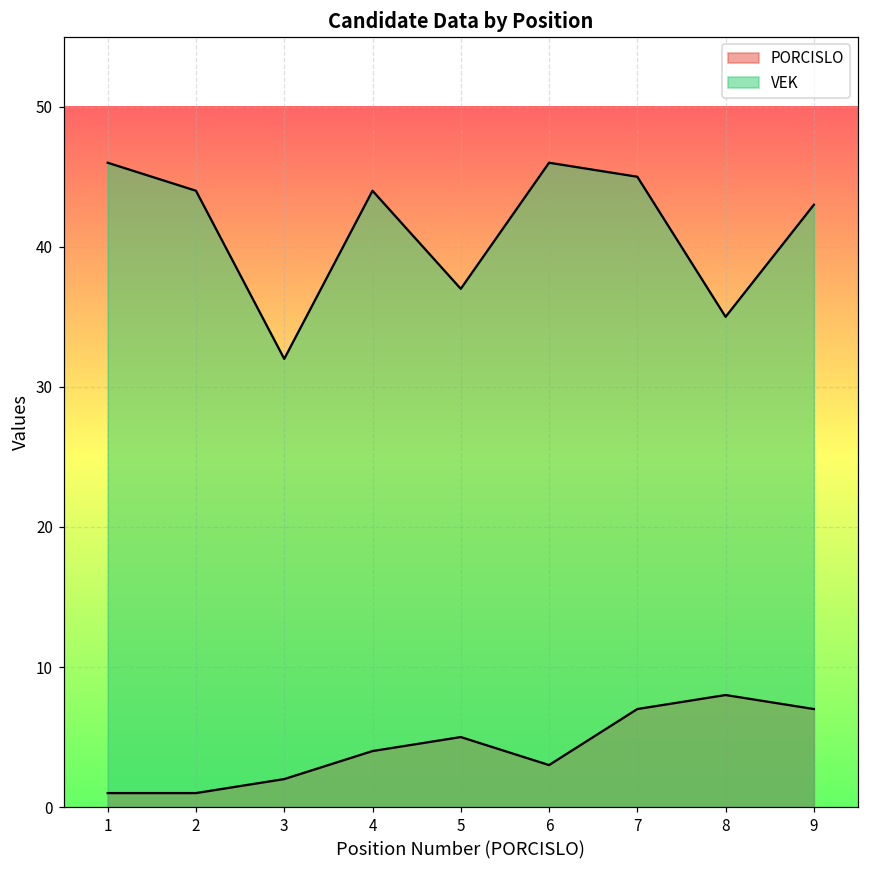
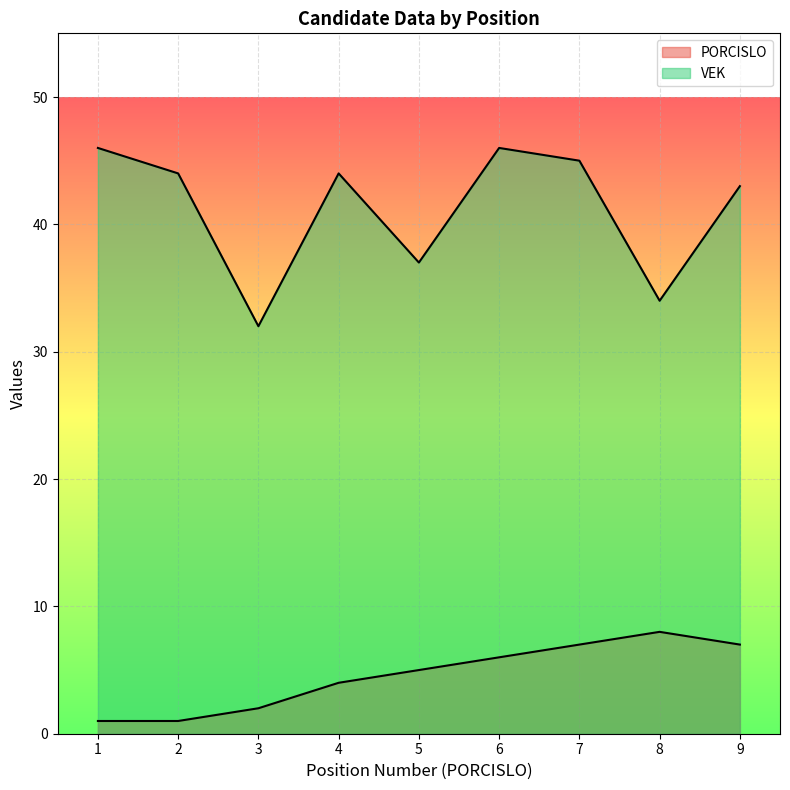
PORCISLO, 6: 3 -> 6
VEK, 8: 35 -> 34
